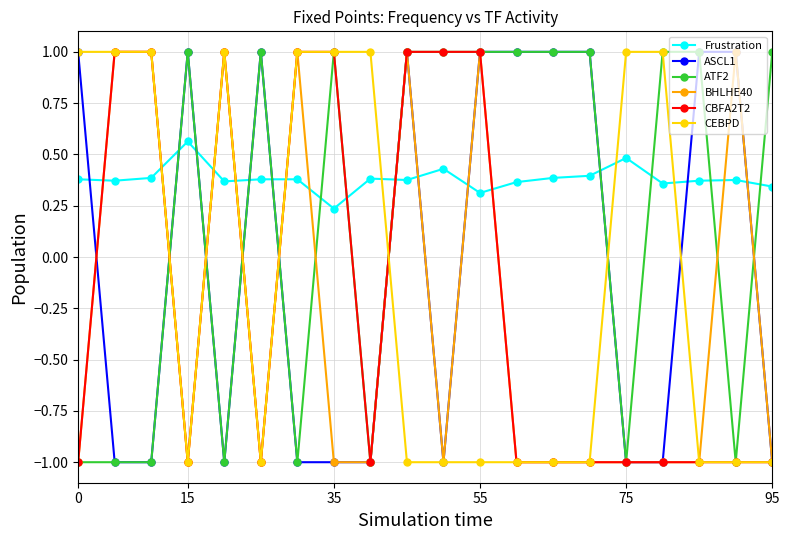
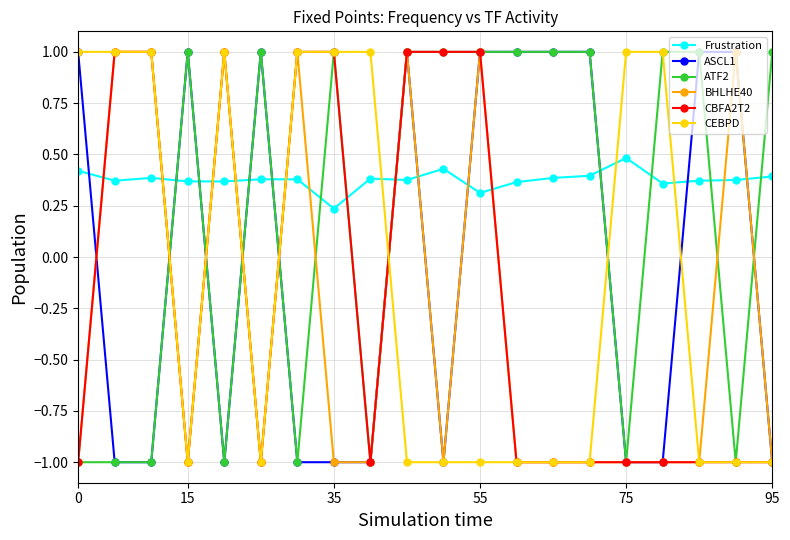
Frustration, 0: 0.38 -> 0.42
Frustration, 15: 0.56 -> 0.37
Frustration, 95: 0.34 -> 0.39
